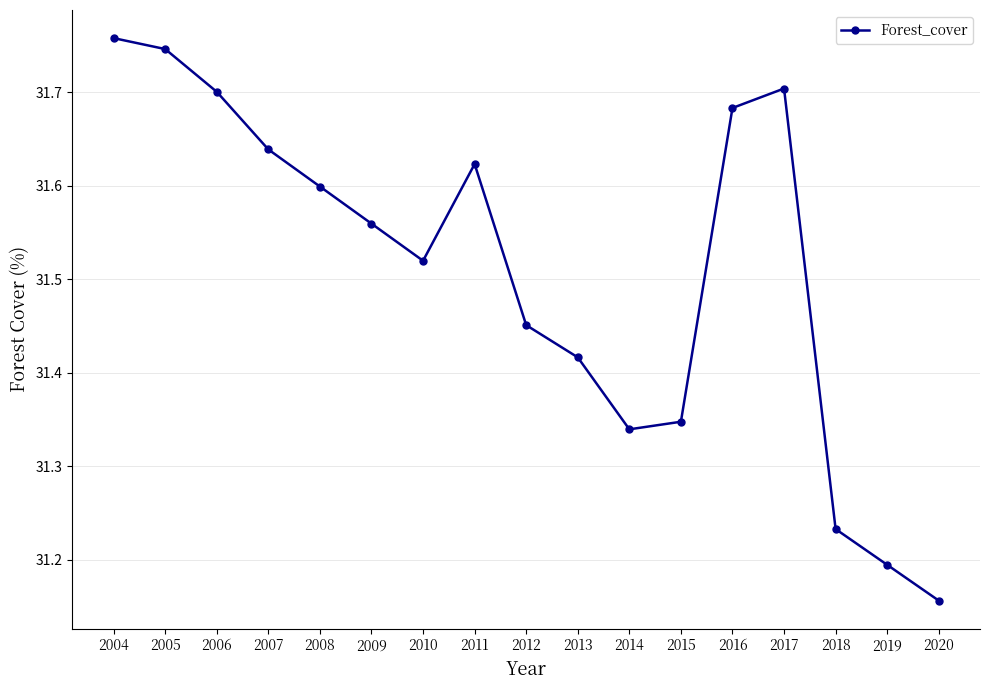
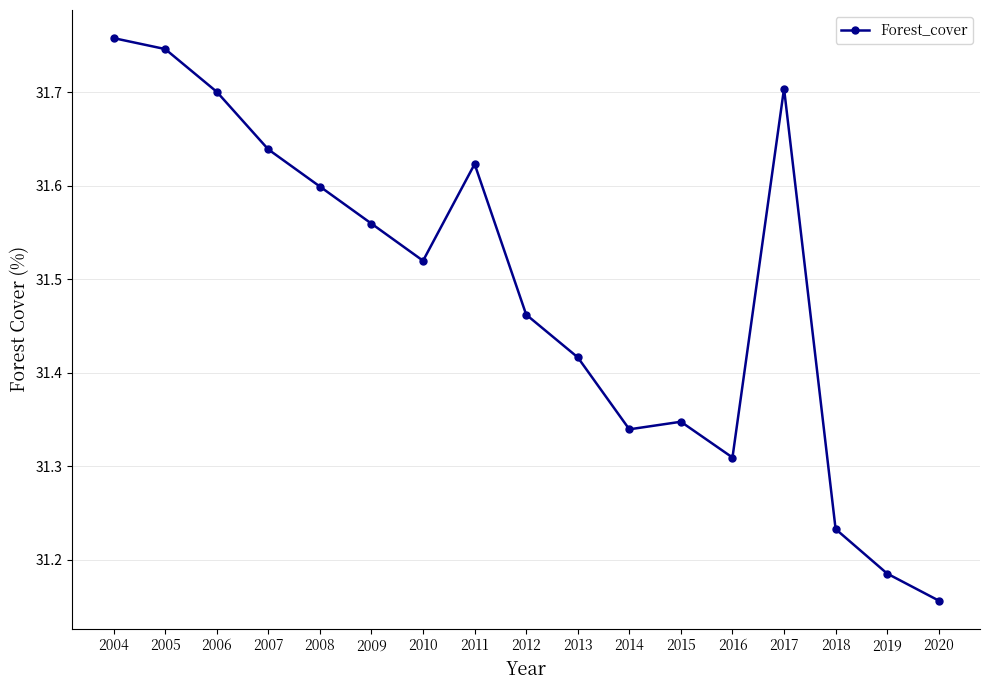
2012: 31.45 -> 31.46
2016: 31.68 -> 31.31
2019: 31.194 -> 31.185
